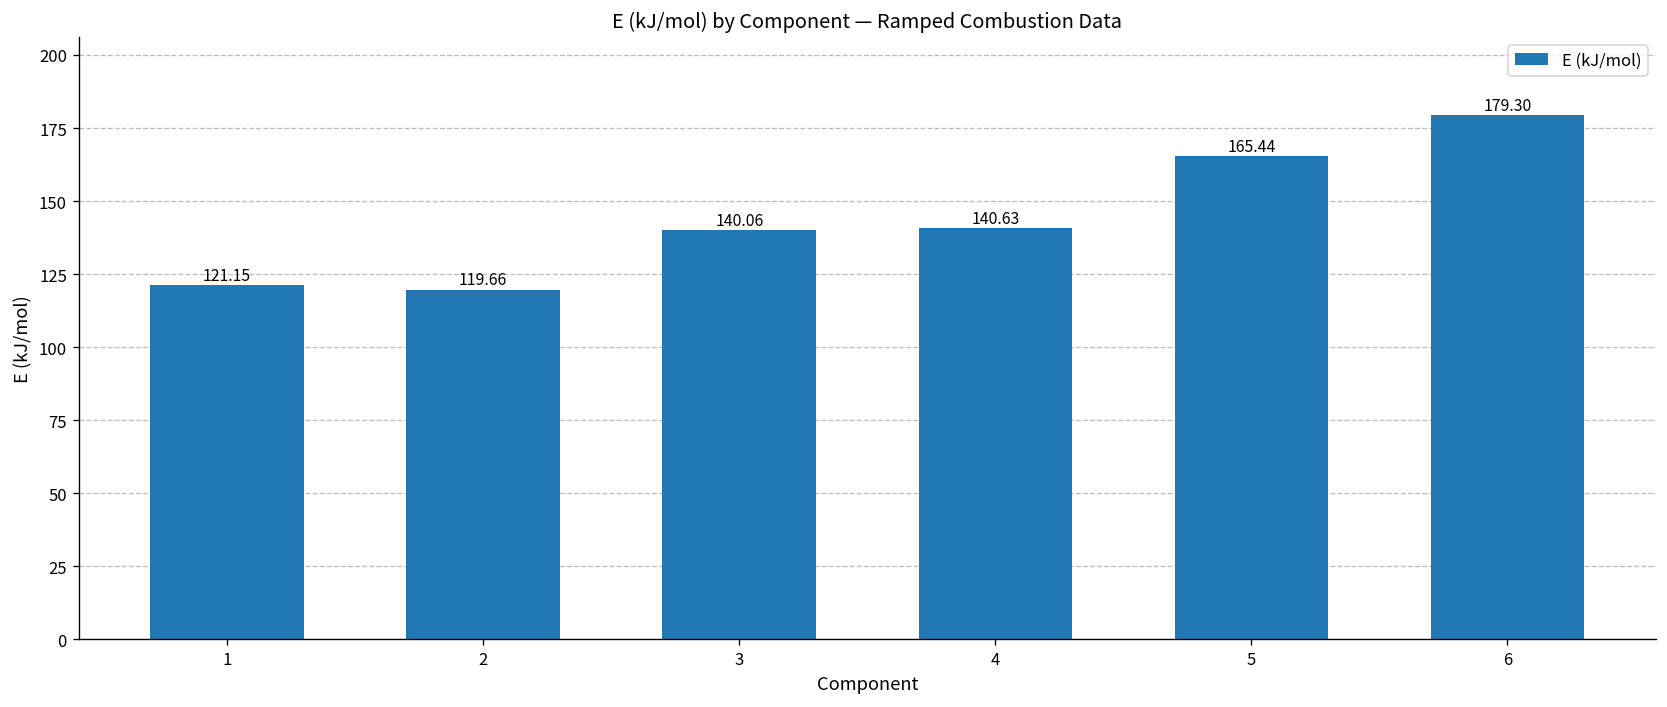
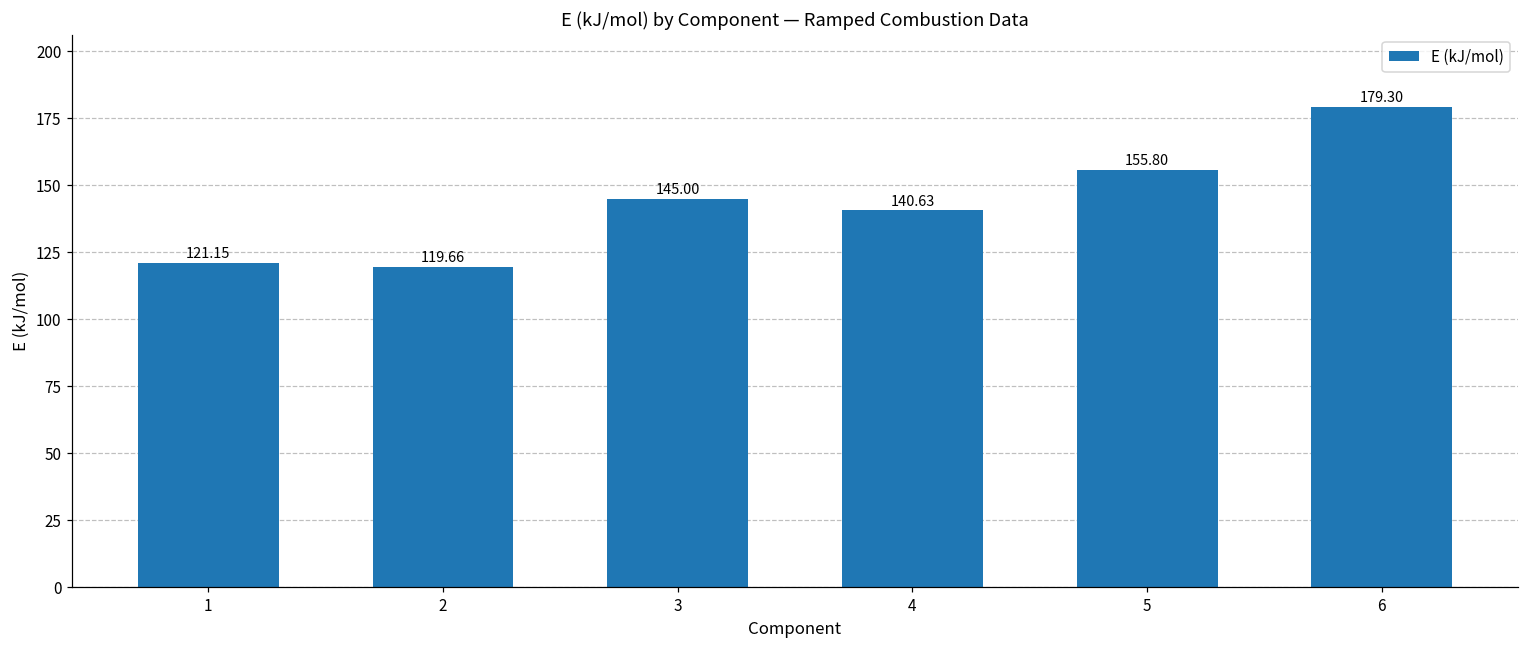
3: 140.06 -> 145.00
5: 165.44 -> 155.80
